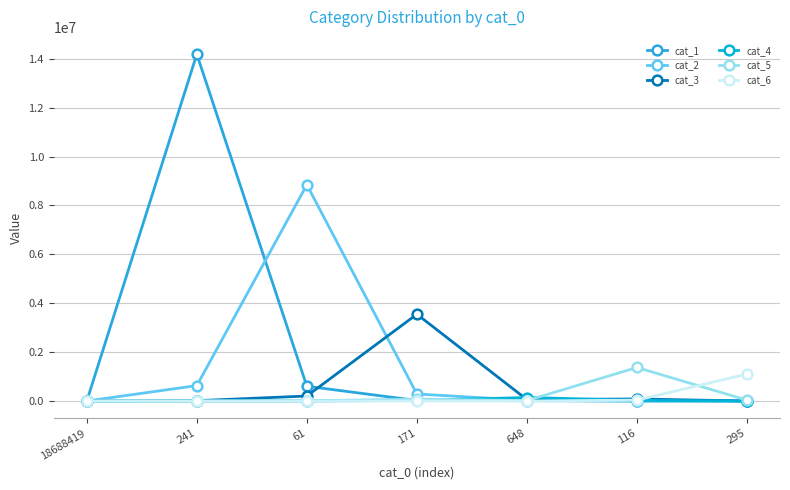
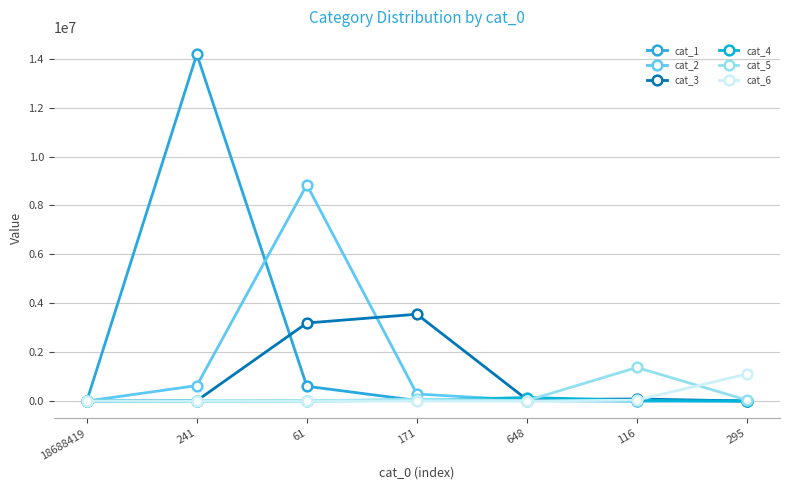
cat_3, 61: 200000 -> 3200000
